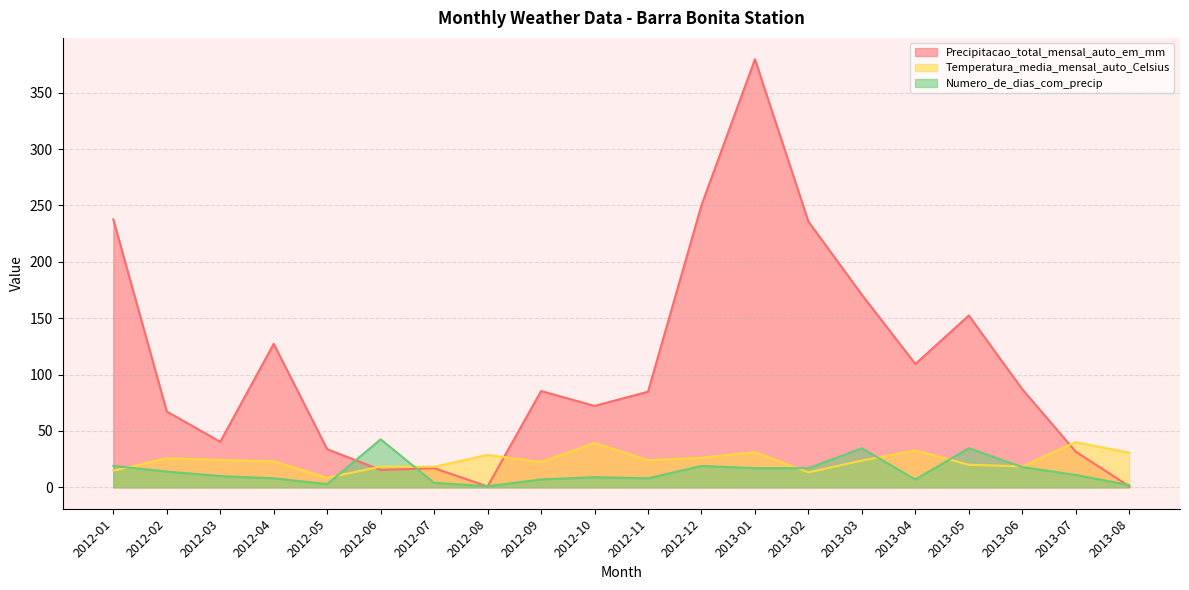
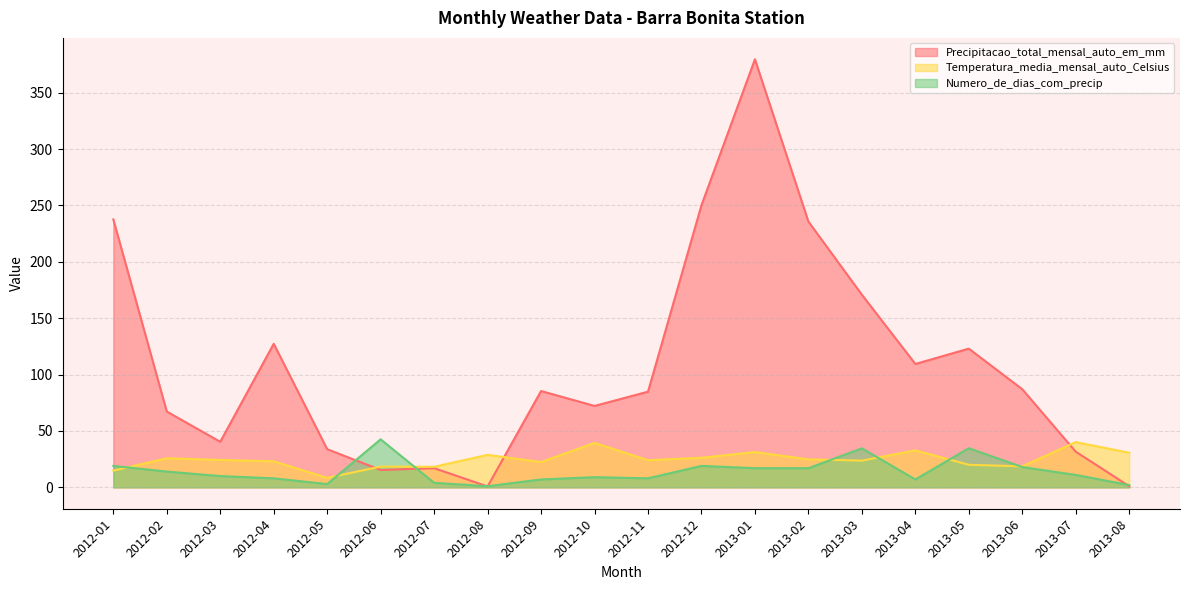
Temperatura_media_mensal_auto_Celsius, 2013-02: 13 -> 25
Precipitacao_total_mensal_auto_em_mm, 2013-05: 152 -> 123
